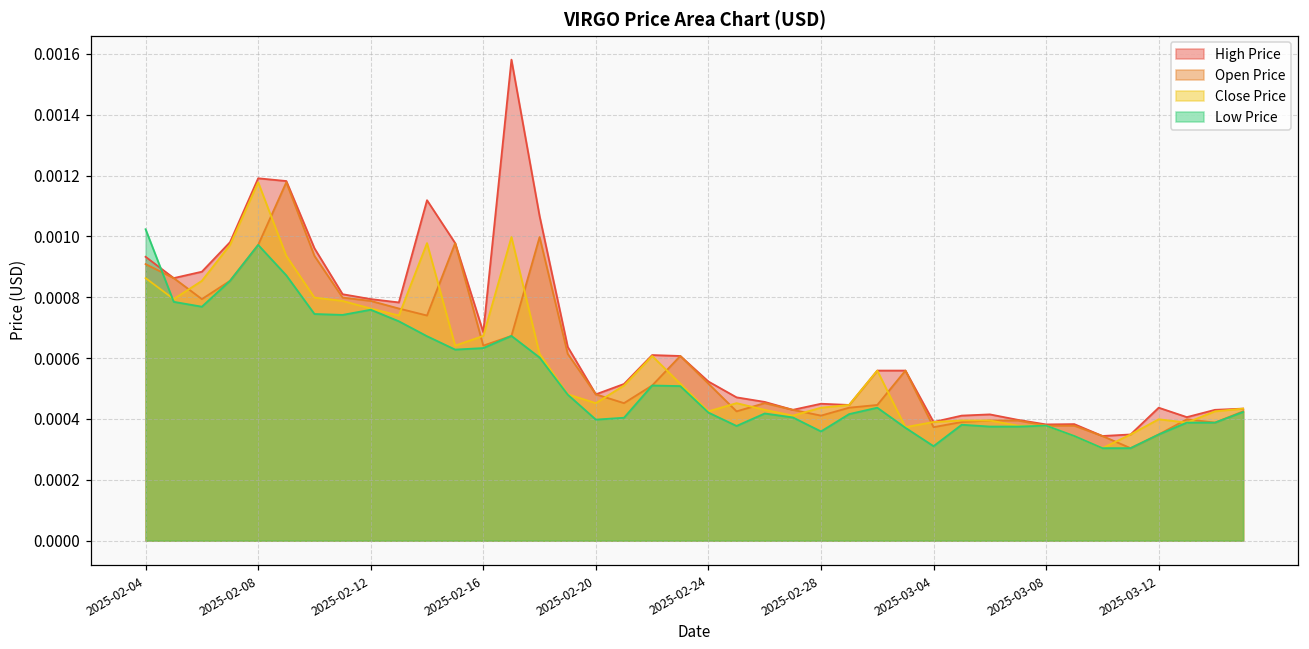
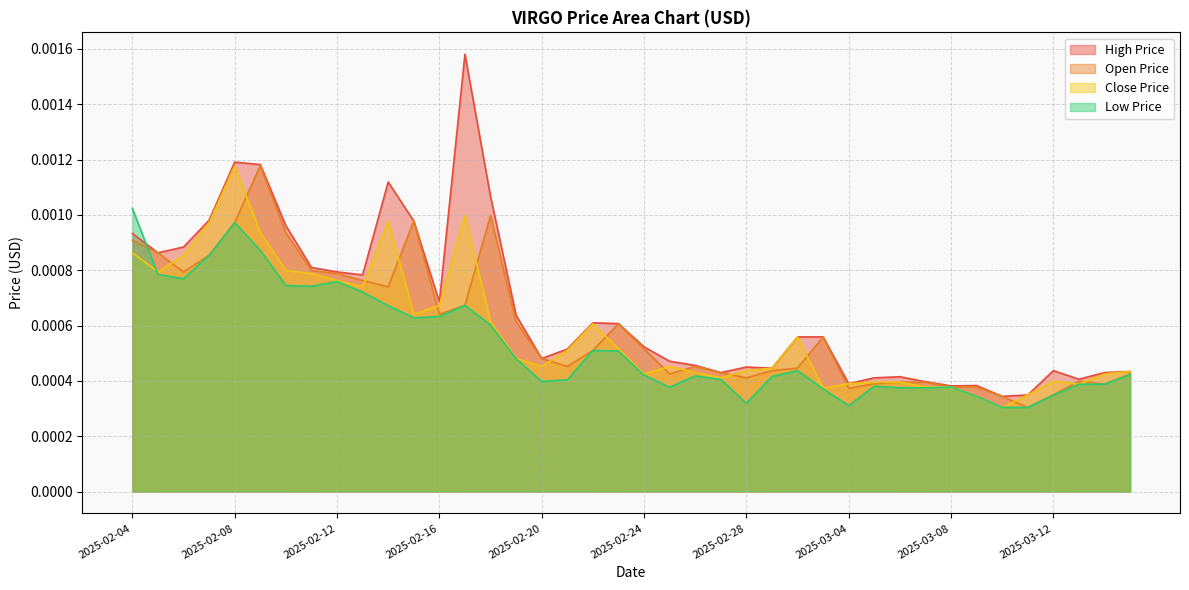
Low Price, 2025-02-28: 0.00036 -> 0.00032
